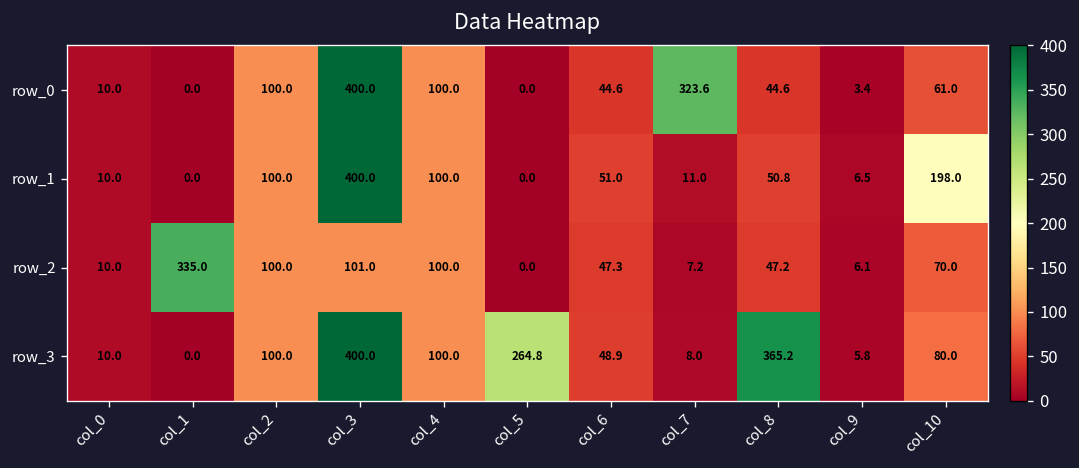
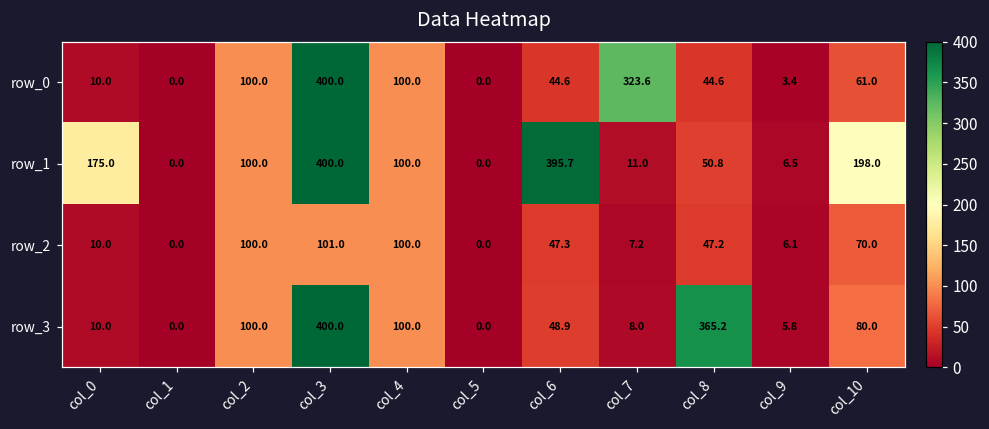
row_1, col_0: 10.0 -> 175.0
row_1, col_6: 51.0 -> 395.7
row_2, col_1: 335.0 -> 0.0
row_3, col_5: 264.8 -> 0.0
